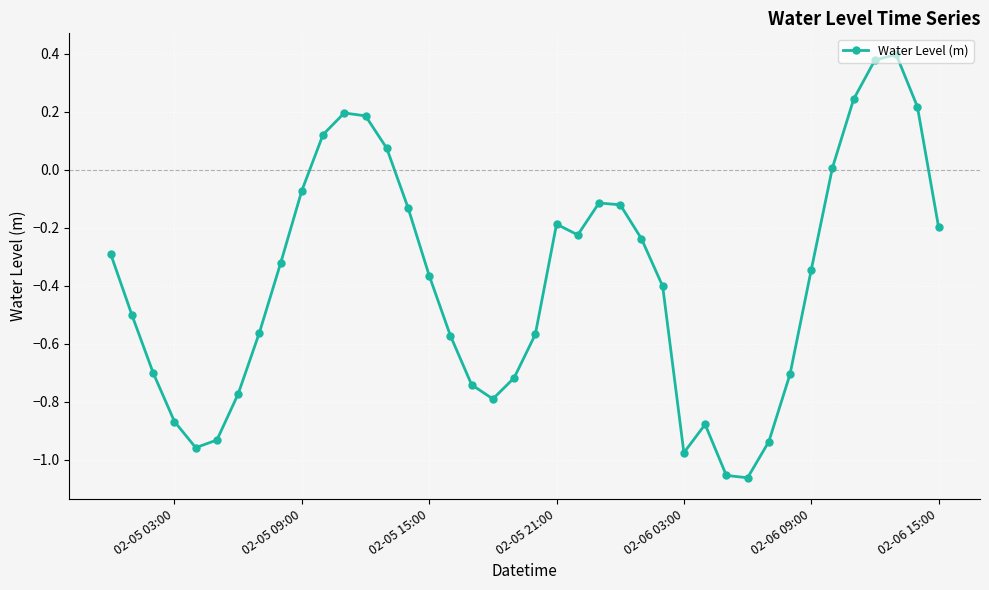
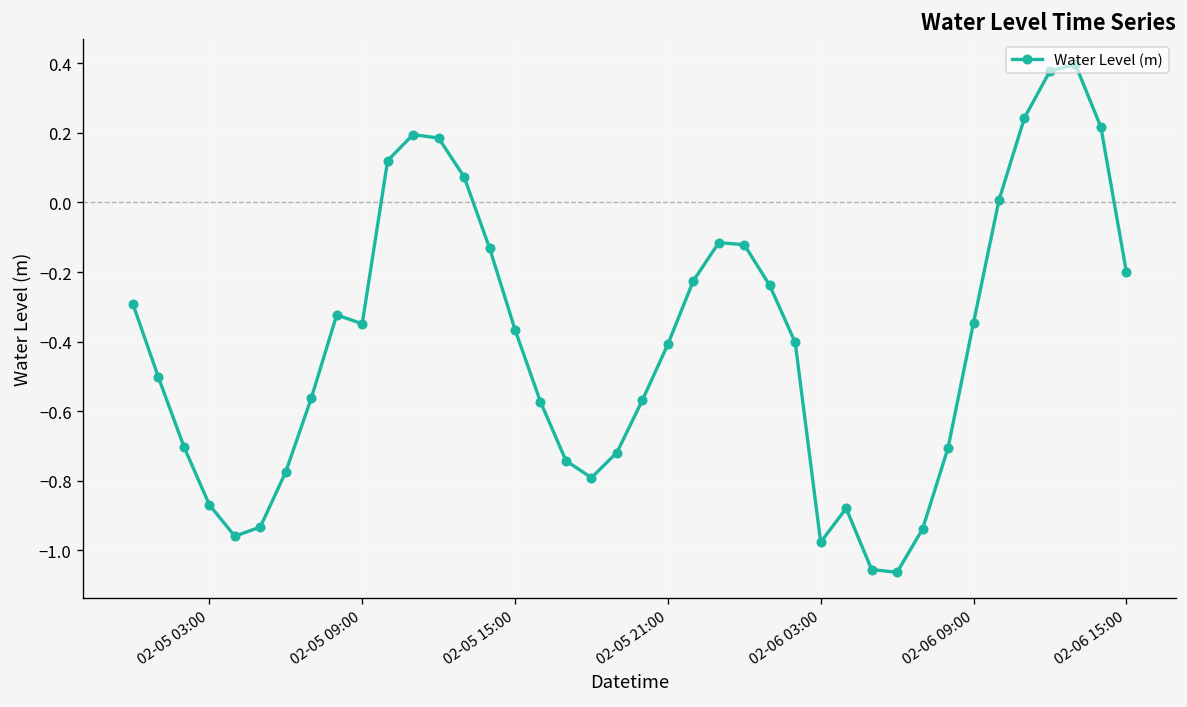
02-05 09:00: -0.07 -> -0.35
02-05 21:00: -0.19 -> -0.41
